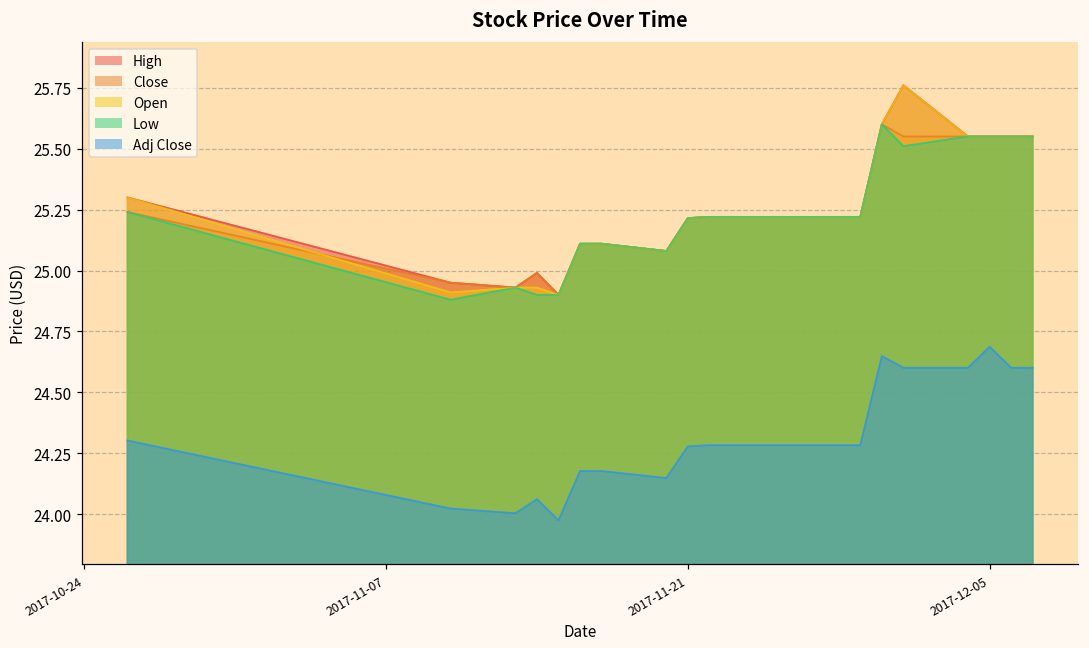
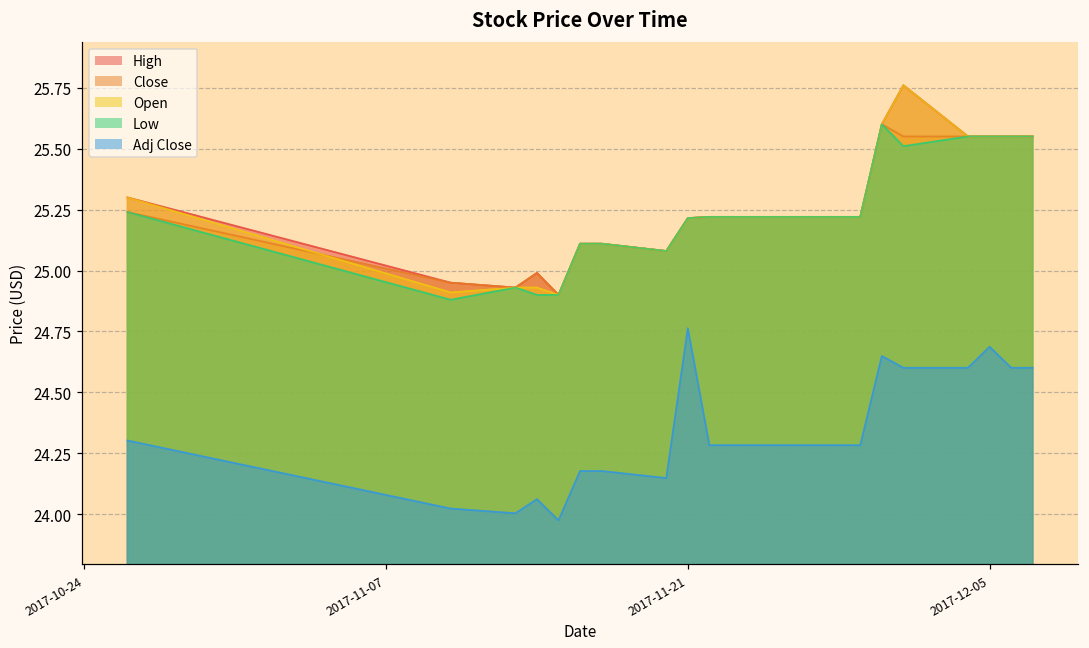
Adj Close, 2017-11-21: 24.28 -> 24.76
